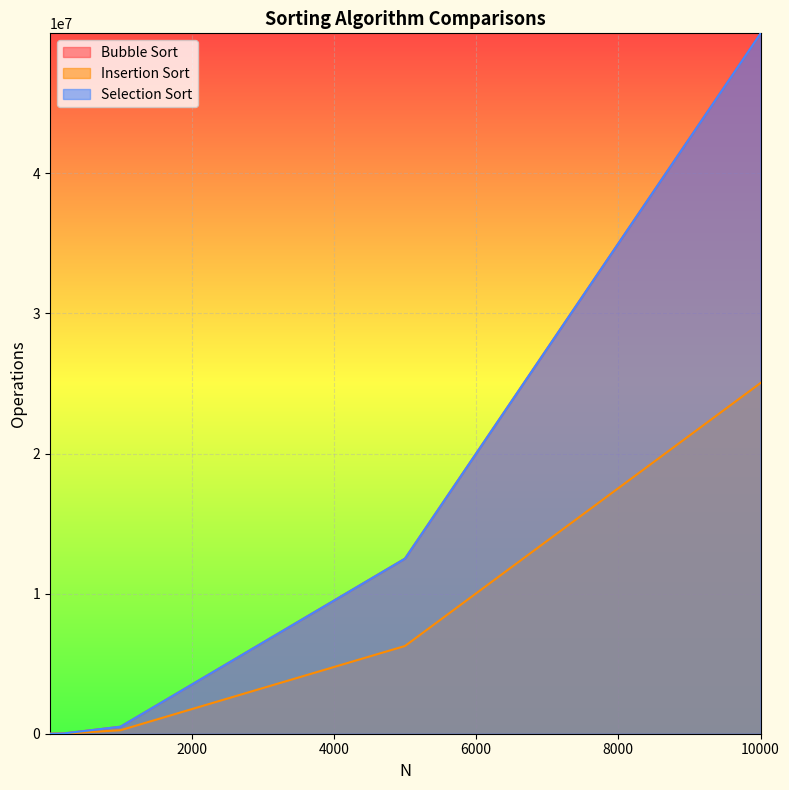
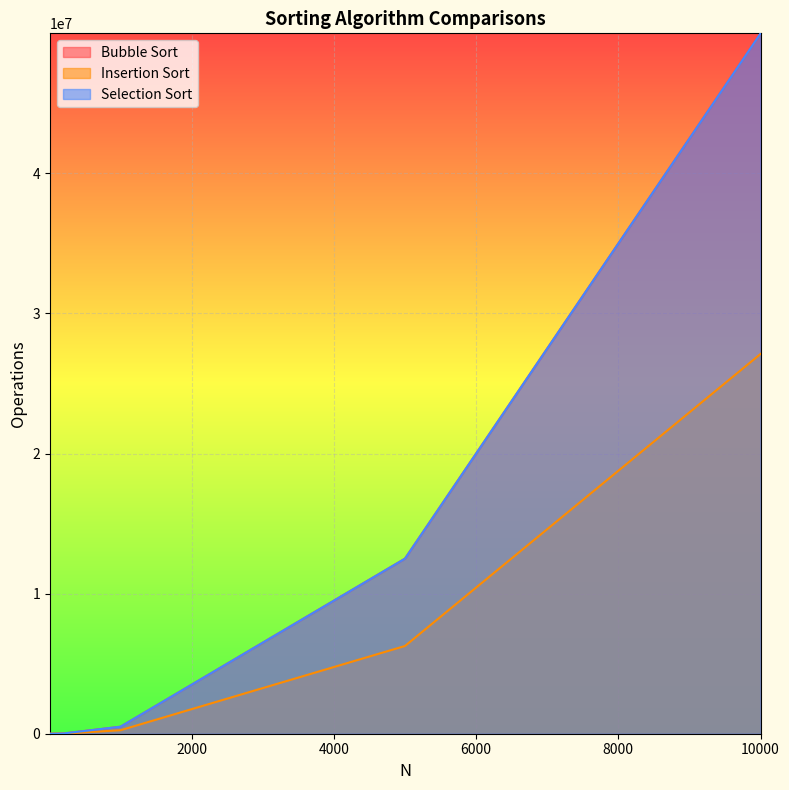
Insertion Sort, 10000: 25000000 -> 27100000
